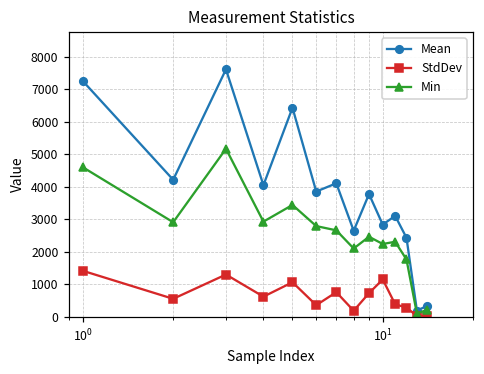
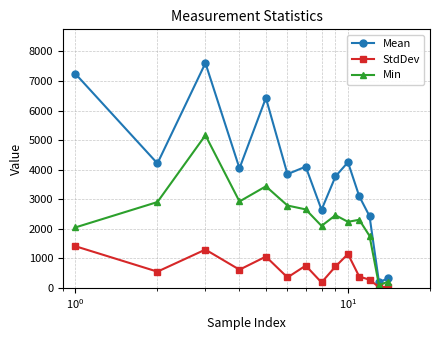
Min, 10^0: 4600 -> 2000
Mean, 10^1: 2800 -> 4300
